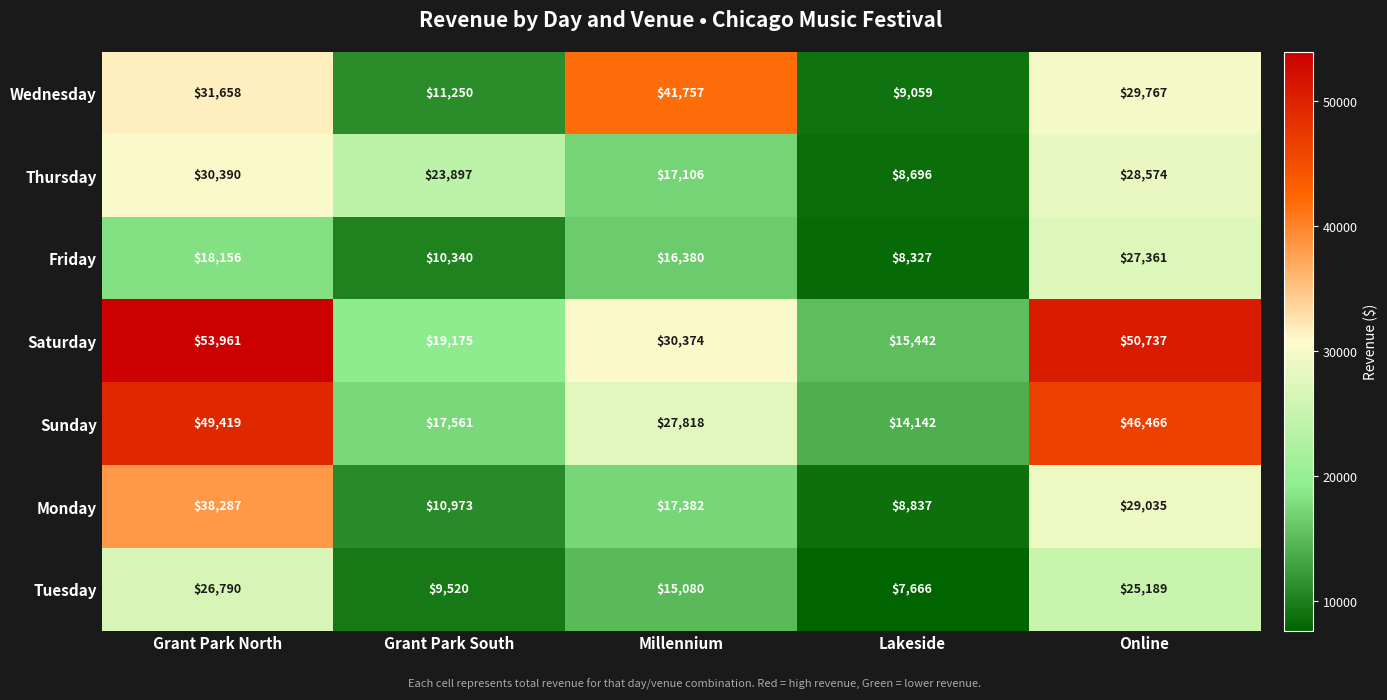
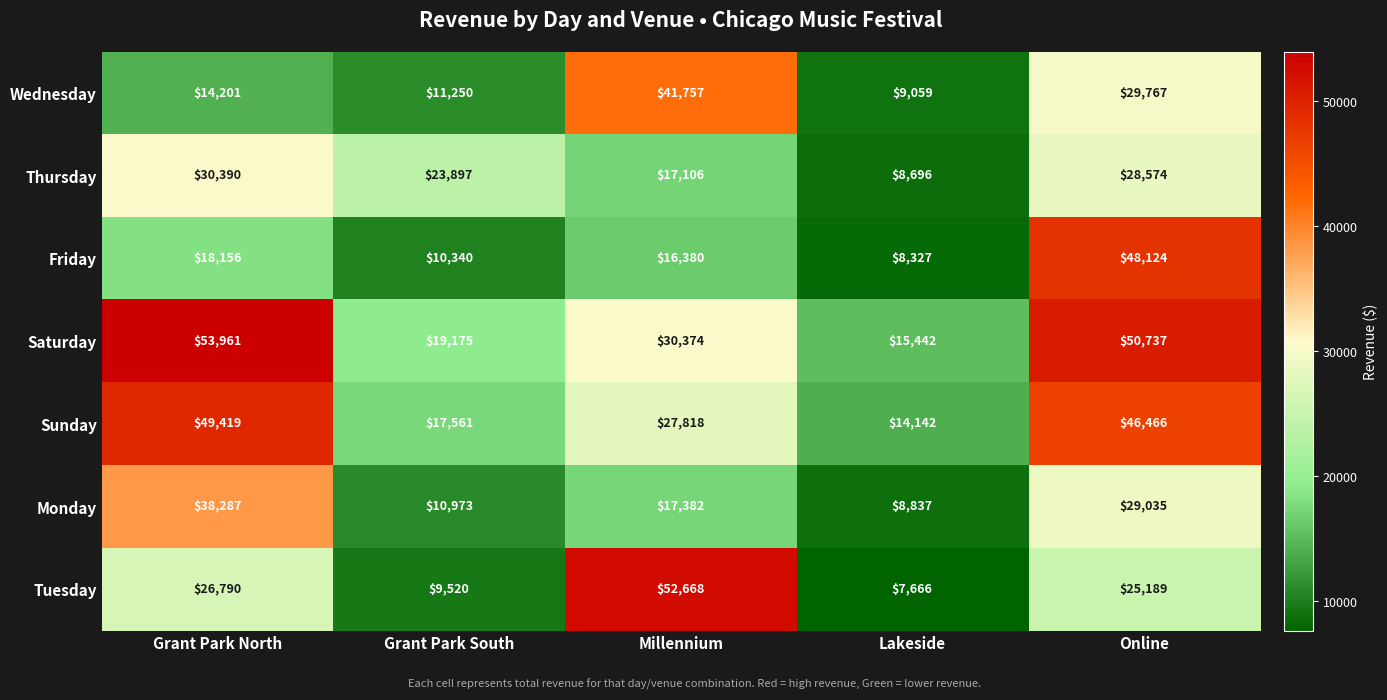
Wednesday, Grant Park North: $31,658 -> $14,201
Friday, Online: $27,361 -> $48,124
Tuesday, Millennium: $15,080 -> $52,668
